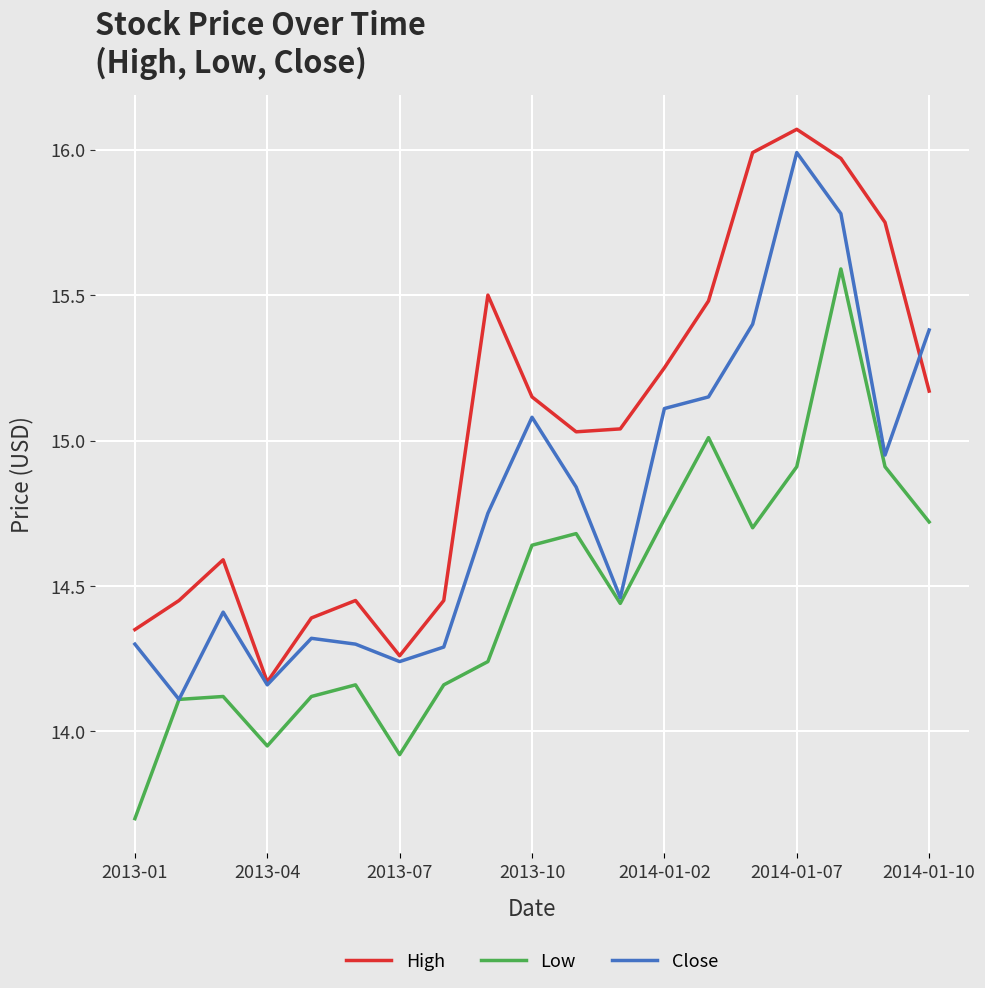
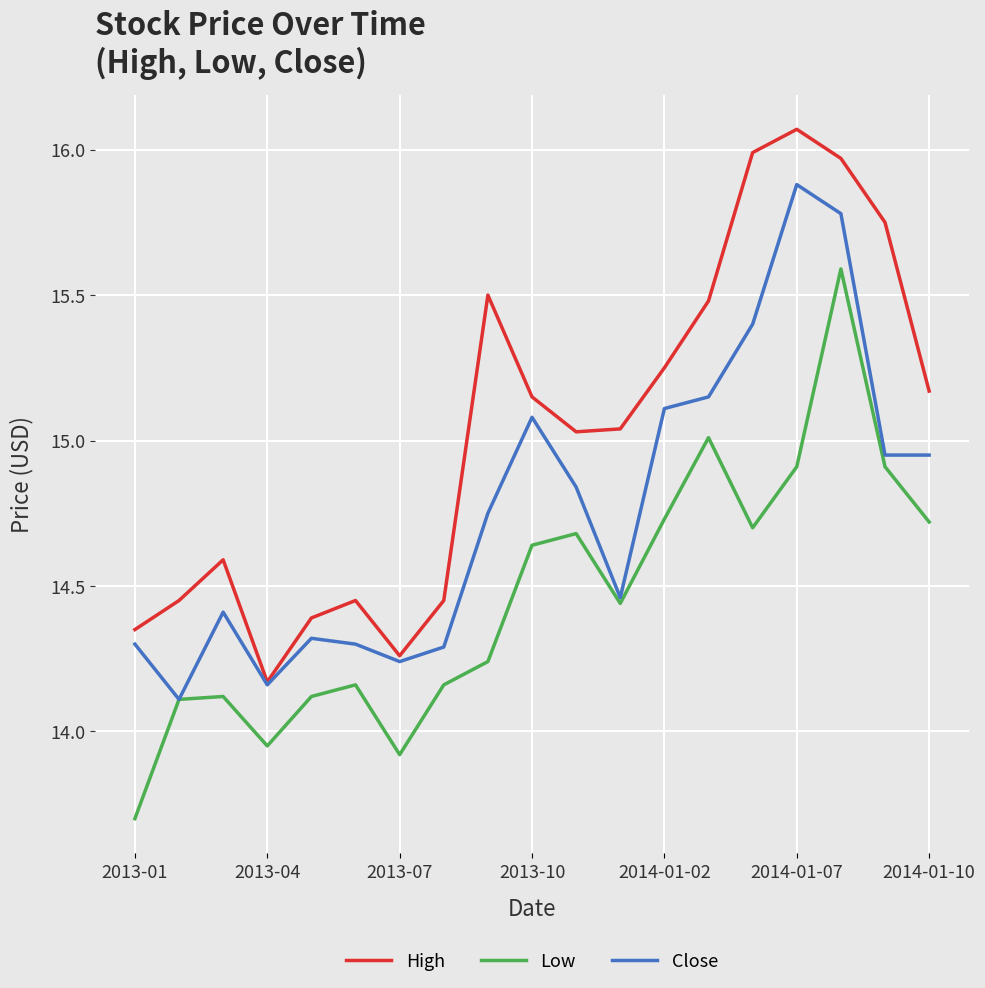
Close, 2014-01-07: 15.99 -> 15.88
Close, 2014-01-10: 15.38 -> 14.95
